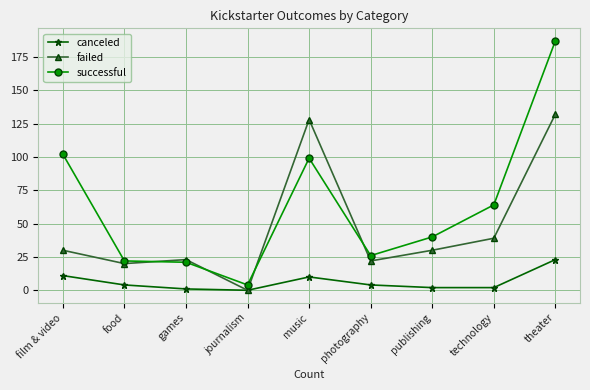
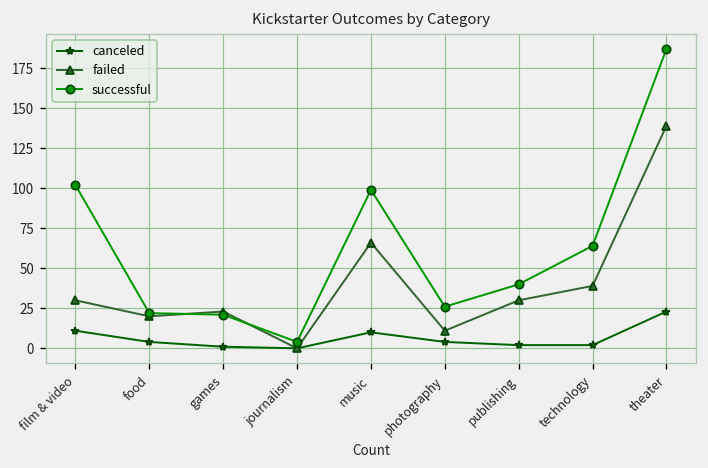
failed, music: 128 -> 66
failed, photography: 22 -> 11
failed, theater: 132 -> 139
